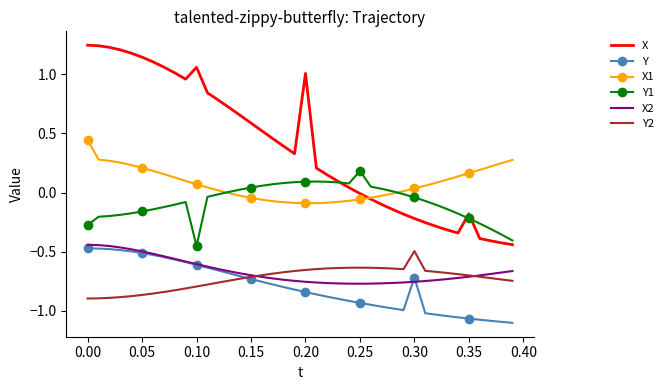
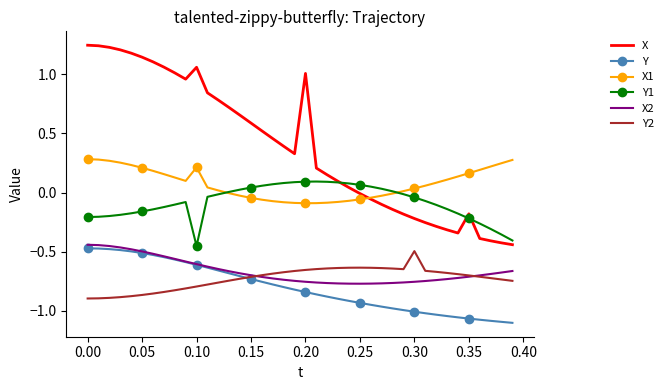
X1, 0.00: 0.45 -> 0.28
Y1, 0.00: -0.28 -> -0.21
X1, 0.10: 0.07 -> 0.21
Y1, 0.25: 0.18 -> 0.06
Y, 0.30: -0.72 -> -1.01
